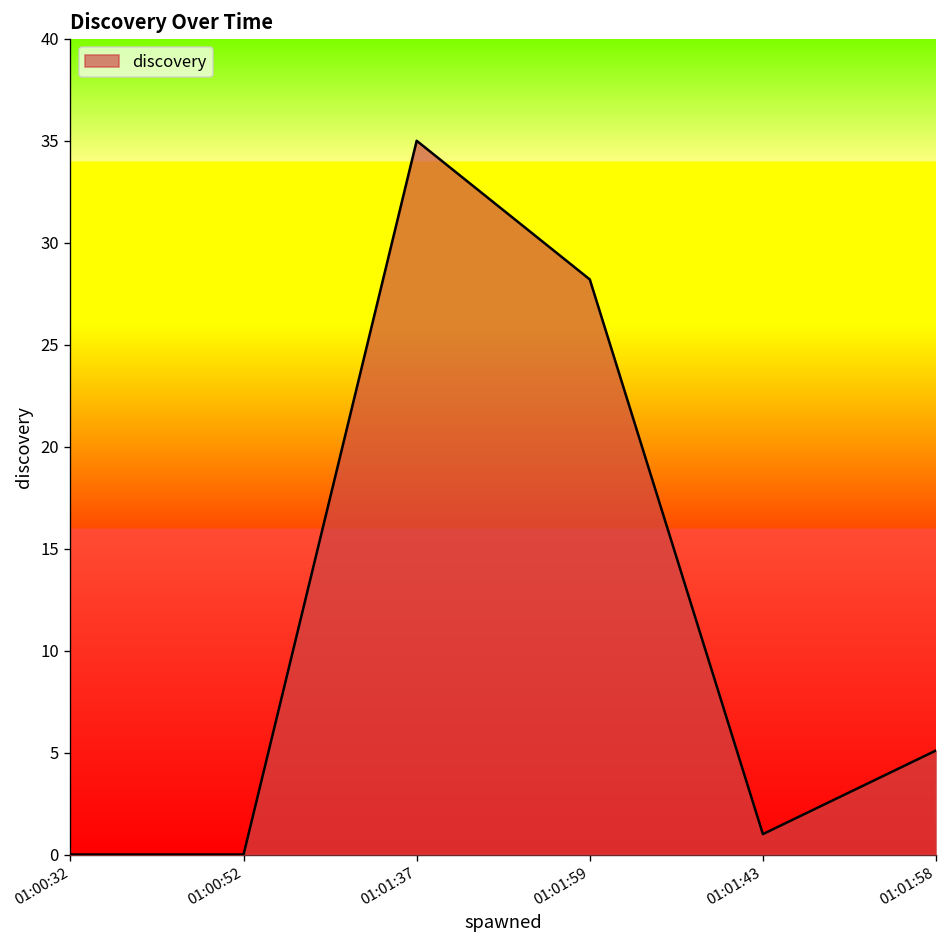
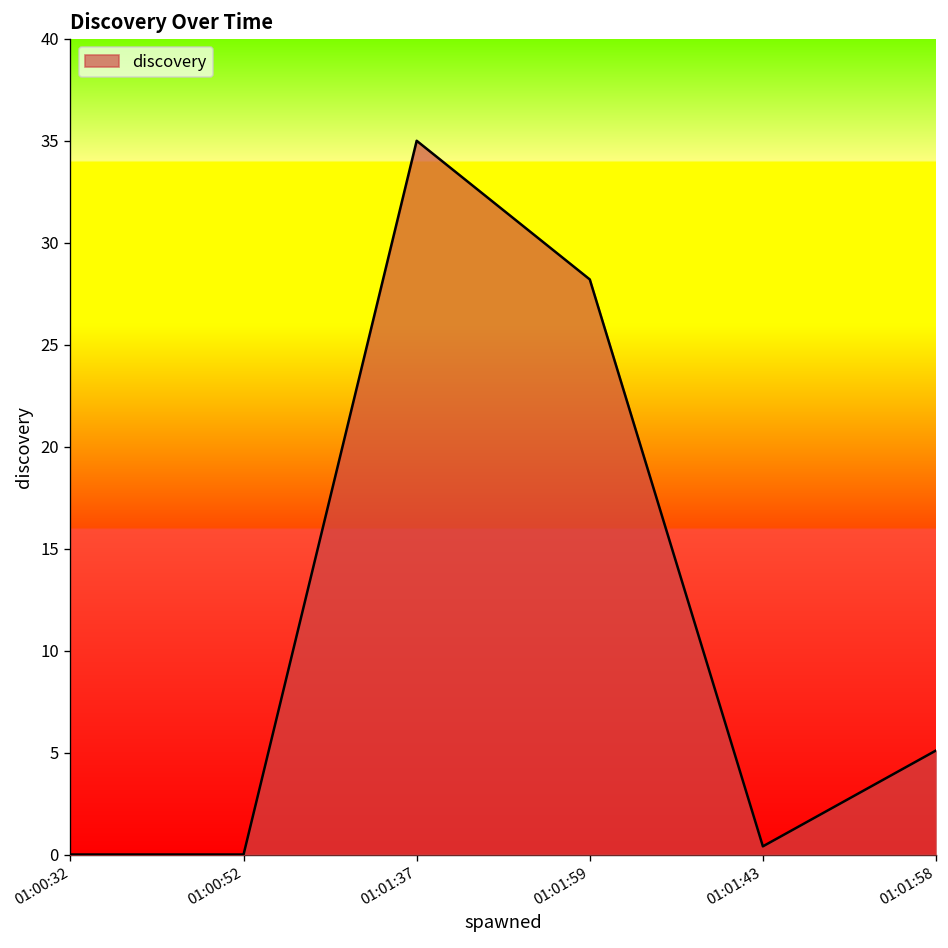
01:01:43: 1.0 -> 0.4
